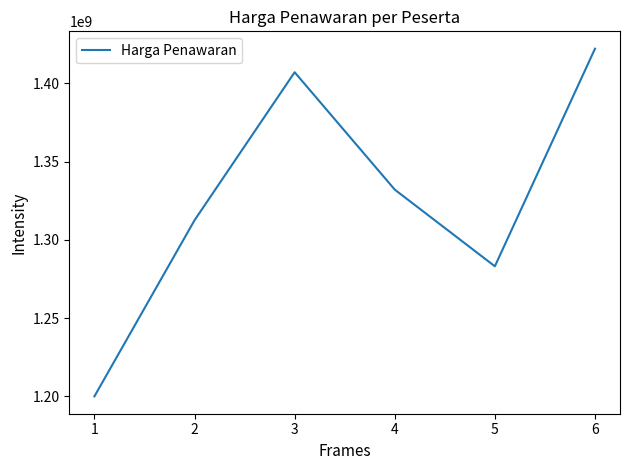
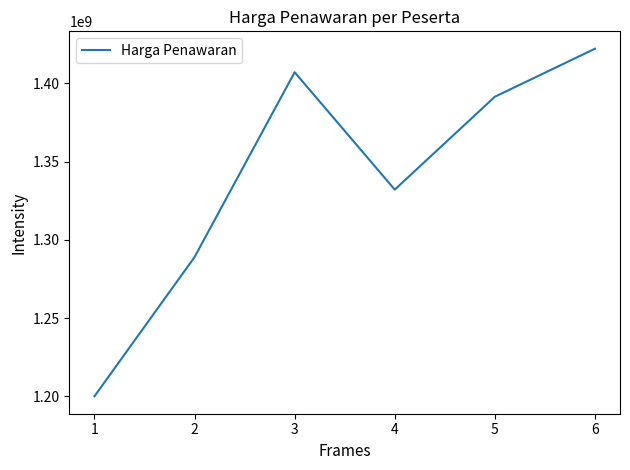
2: 1313000000 -> 1289000000
5: 1283000000 -> 1391000000
